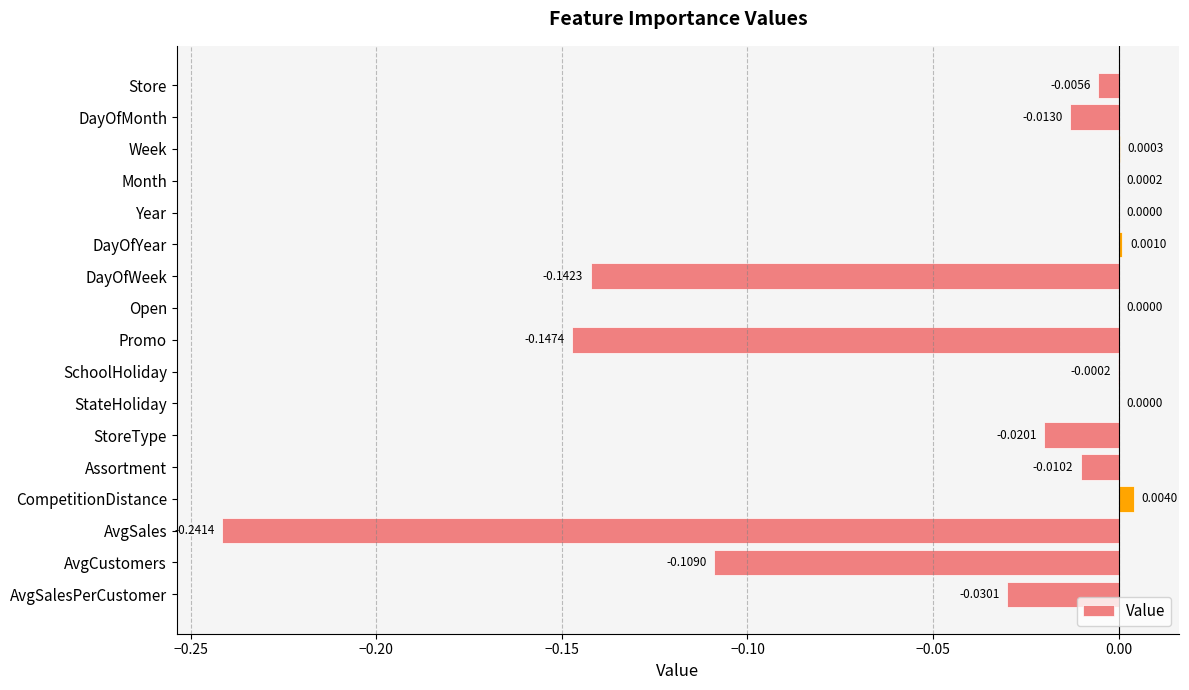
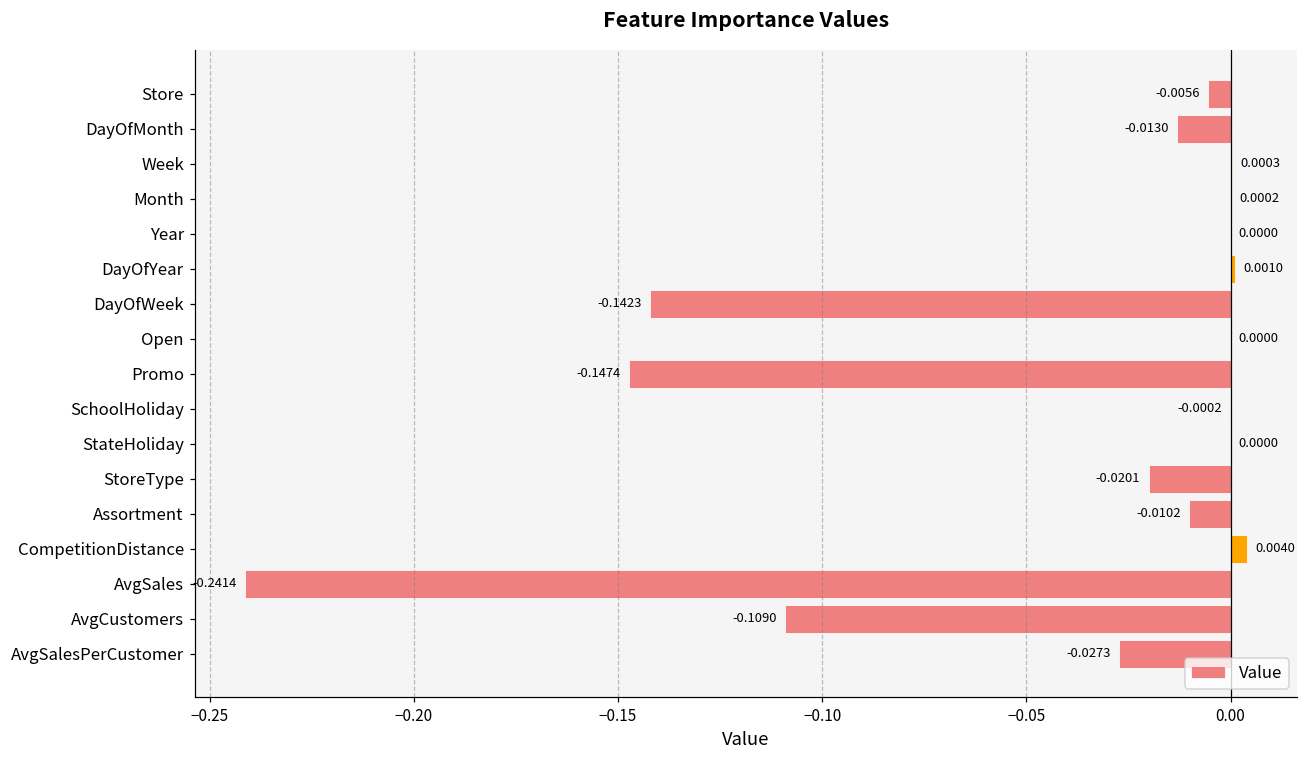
AvgSalesPerCustomer: -0.0301 -> -0.0273
